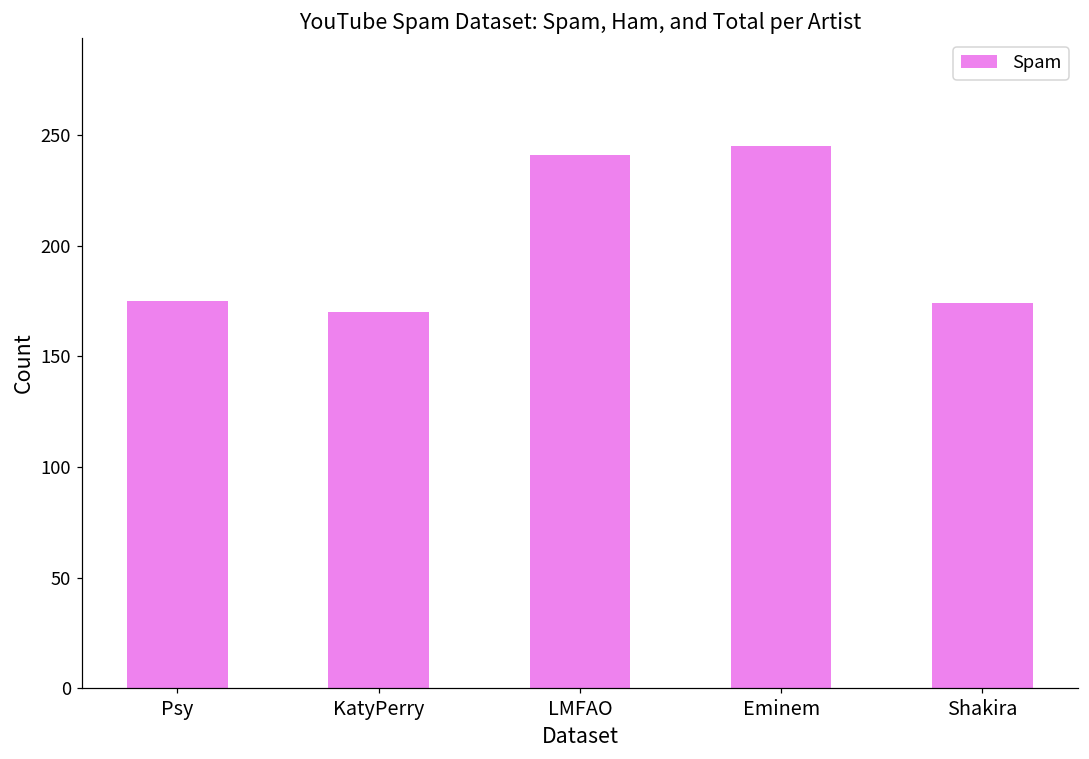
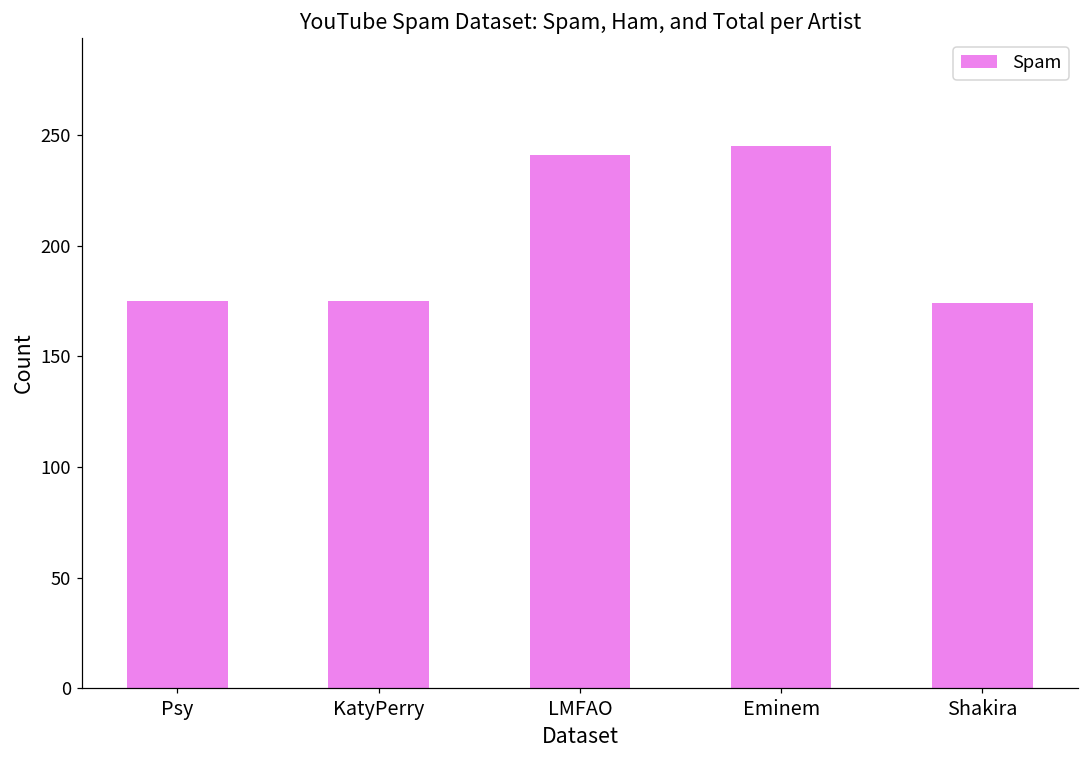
KatyPerry: 170 -> 175
